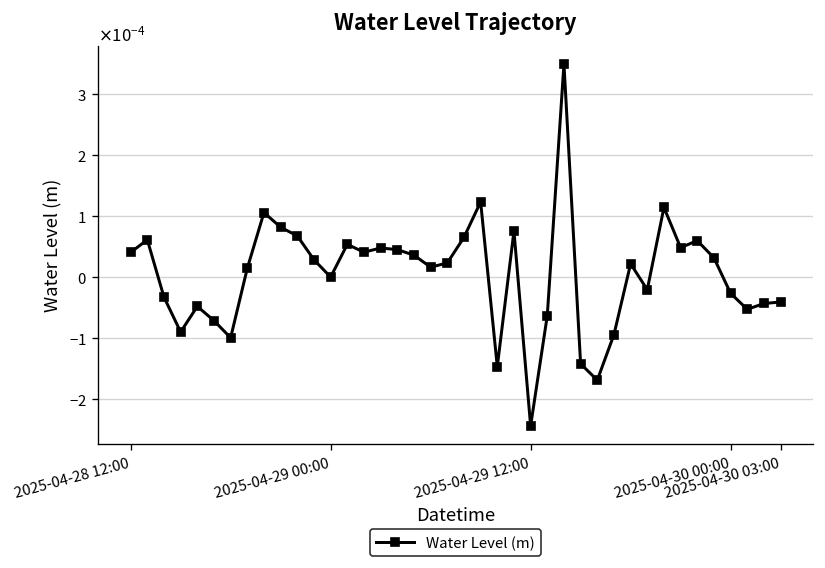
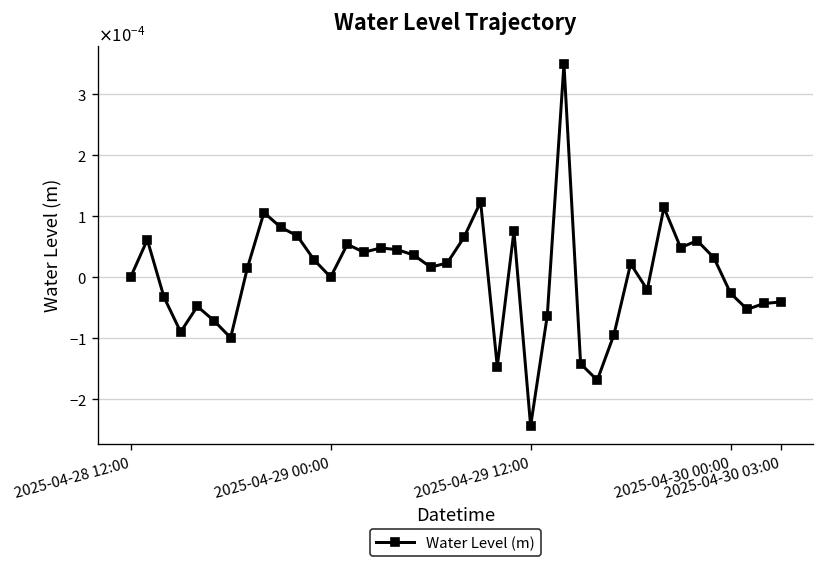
2025-04-28 12:00: 0.00004 -> 0.00000
